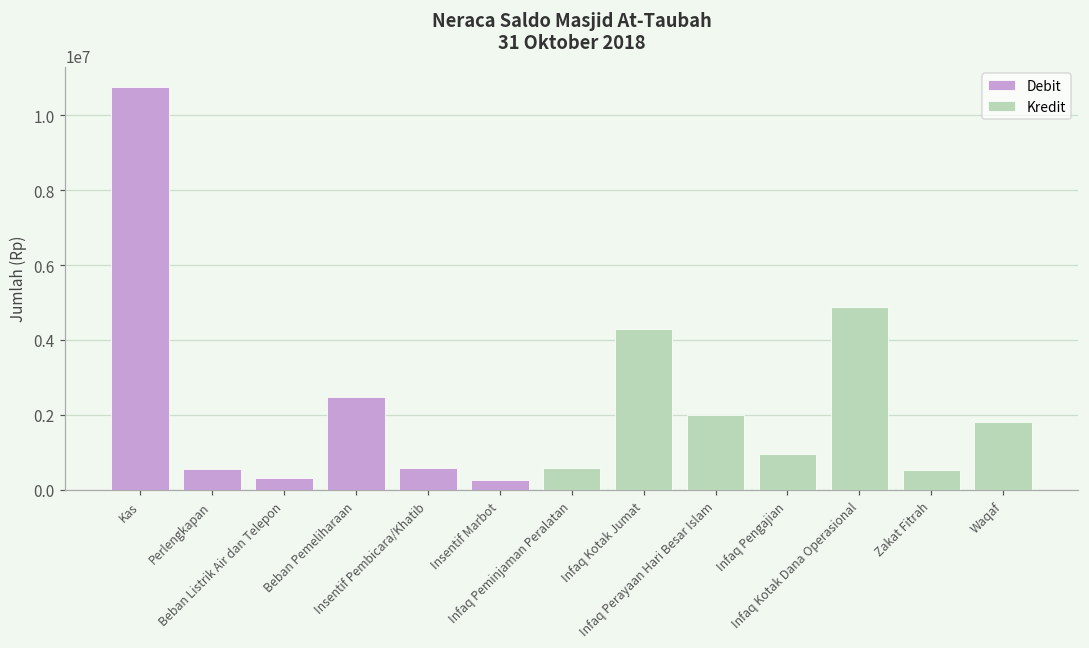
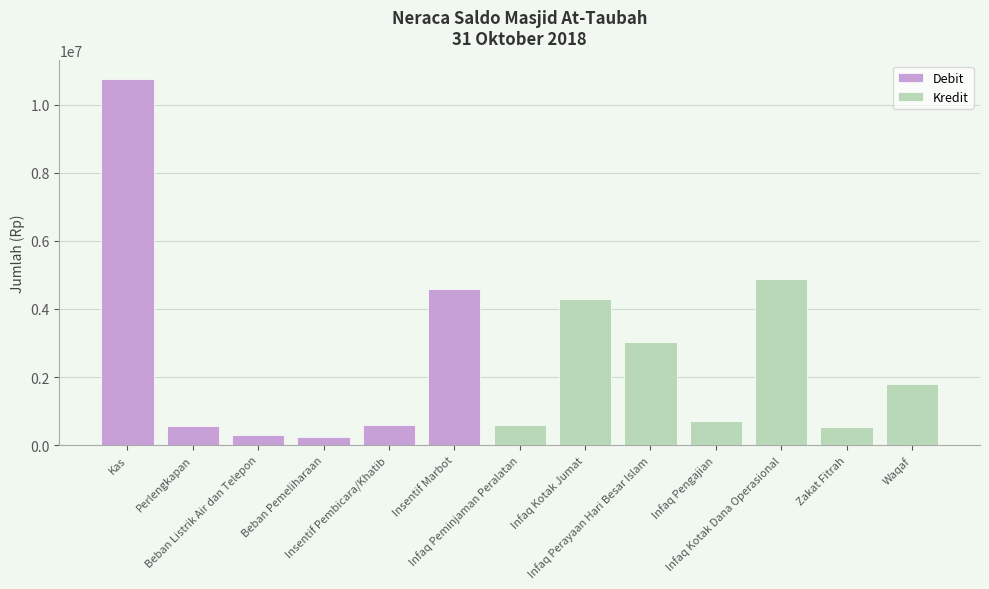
Debit, Beban Pemeliharaan: 2500000 -> 300000
Debit, Insentif Marbot: 300000 -> 4600000
Kredit, Infaq Perayaan Hari Besar Islam: 2000000 -> 3000000
Kredit, Infaq Pengajian: 900000 -> 700000
